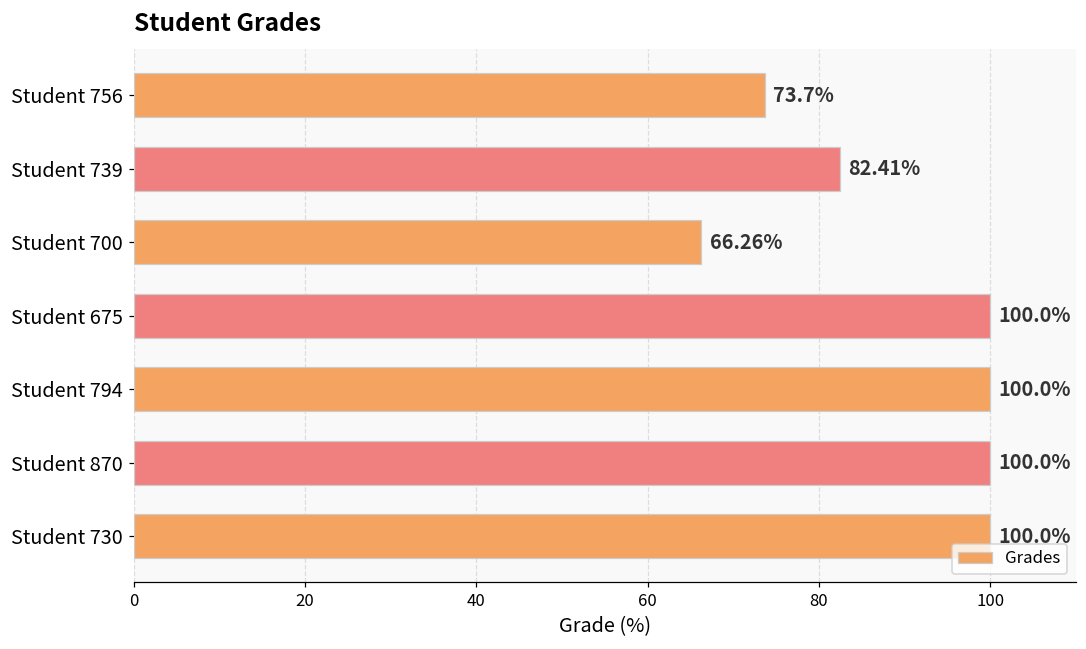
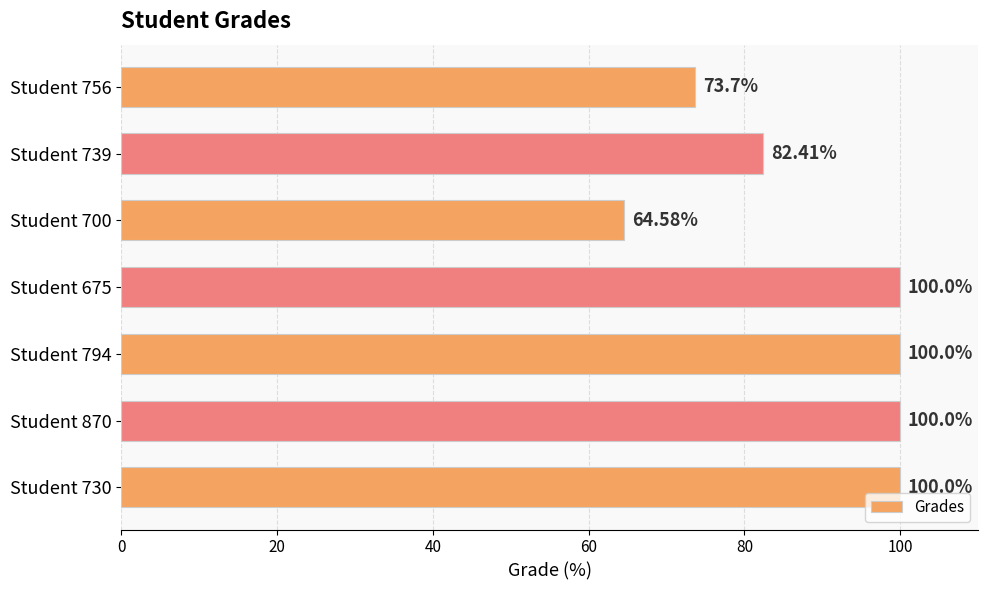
Student 700: 66.26% -> 64.58%
